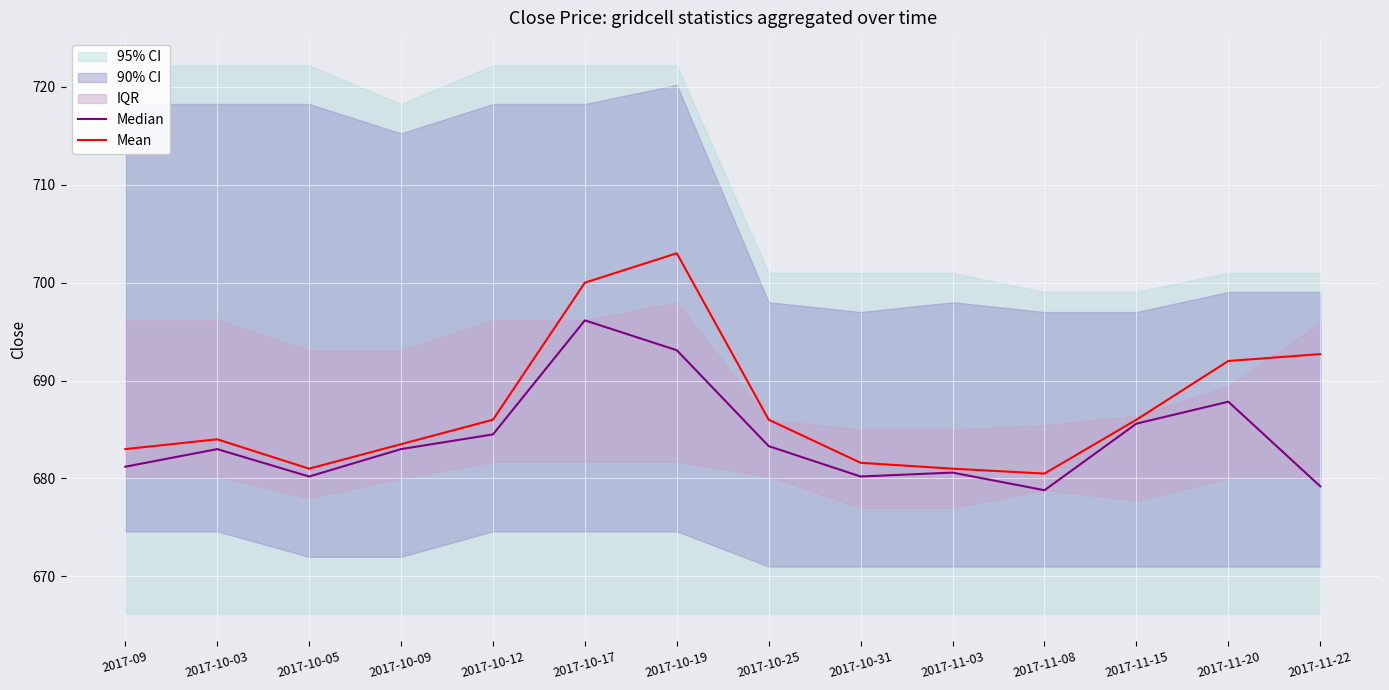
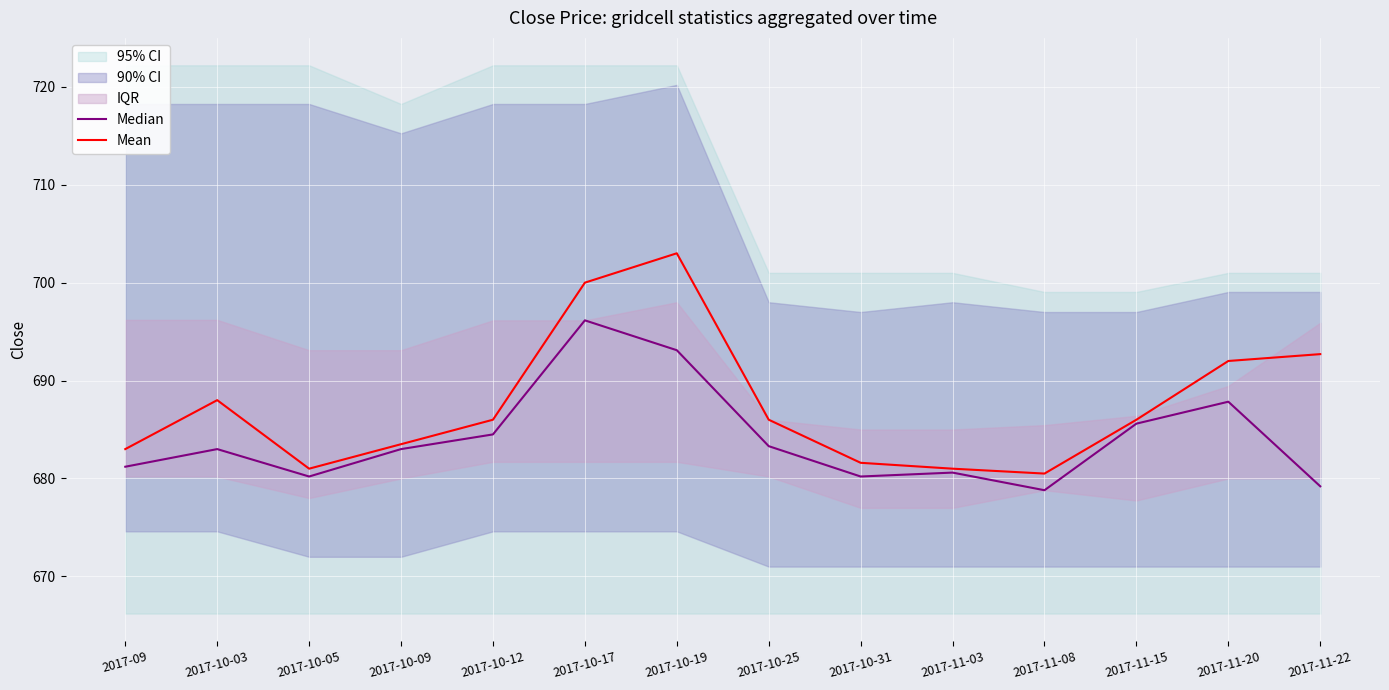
Mean, 2017-10-03: 684 -> 688
